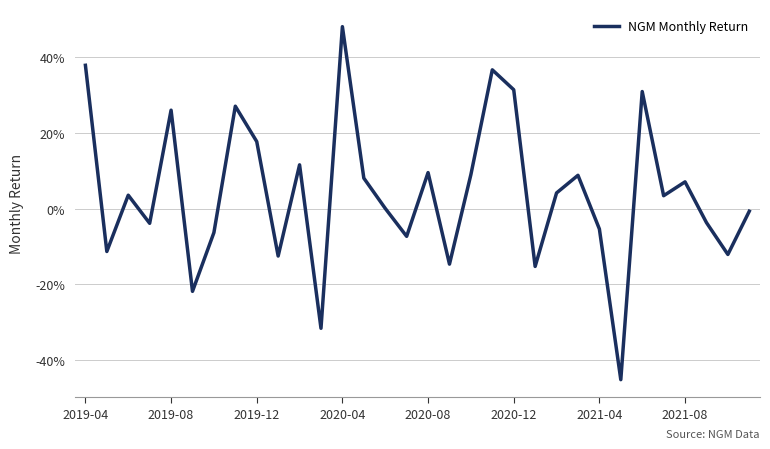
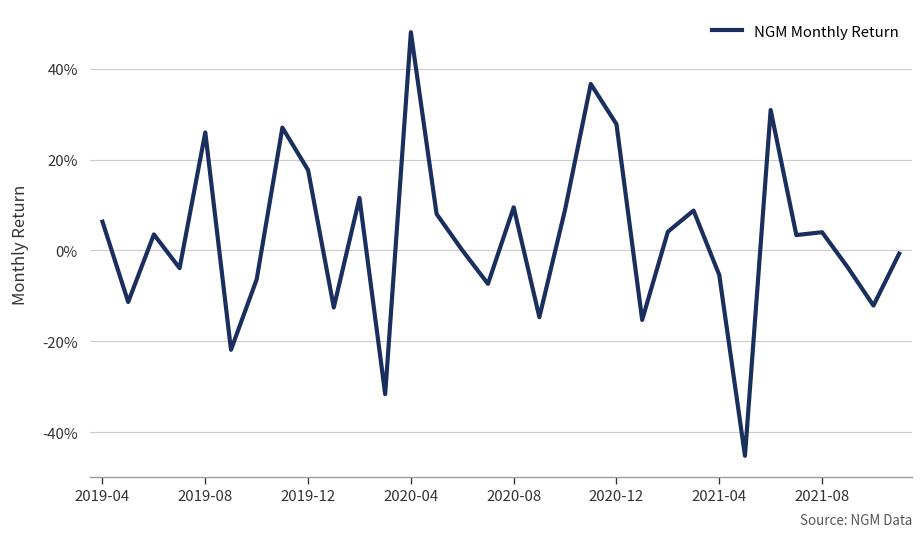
2019-04: 38% -> 6%
2020-12: 31% -> 28%
2021-08: 7% -> 4%
